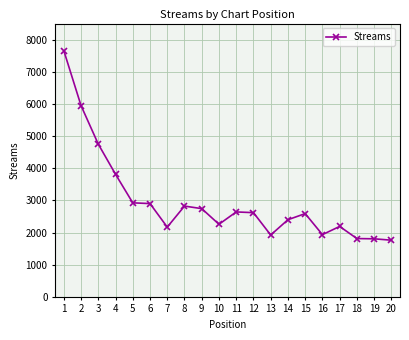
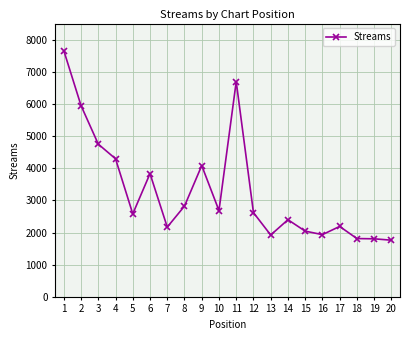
4: 3800 -> 4300
5: 2900 -> 2600
6: 2900 -> 3800
9: 2700 -> 4100
10: 2300 -> 2700
11: 2600 -> 6700
15: 2600 -> 2000
